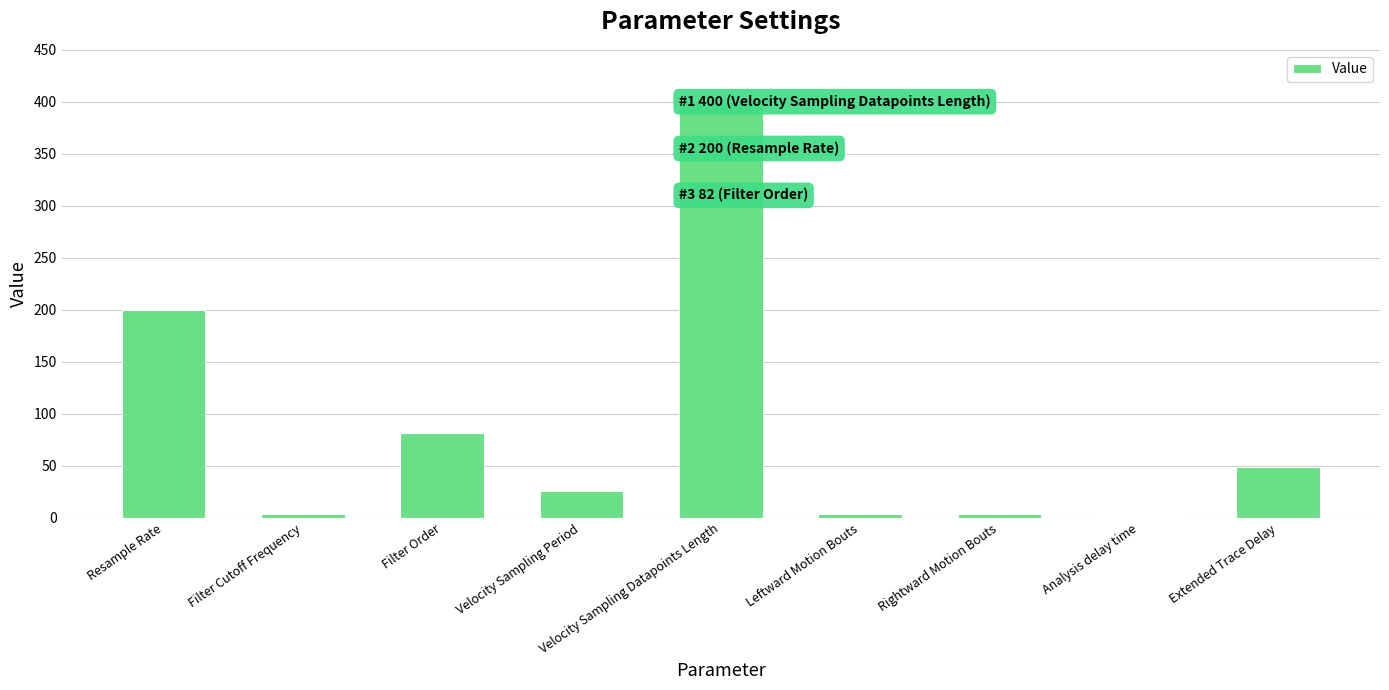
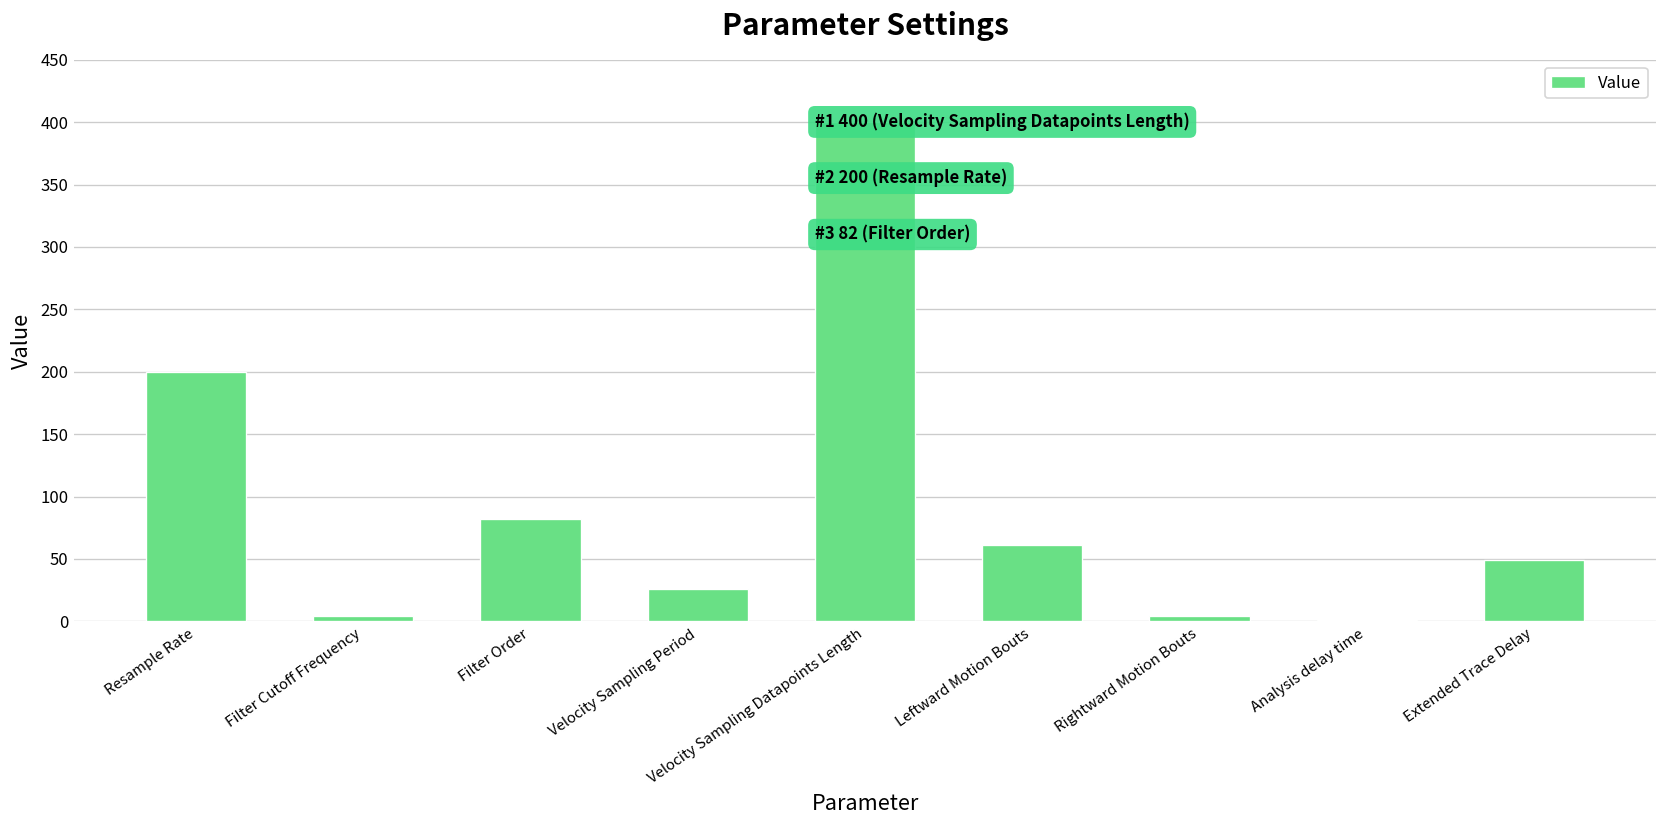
Leftward Motion Bouts: 4 -> 61
